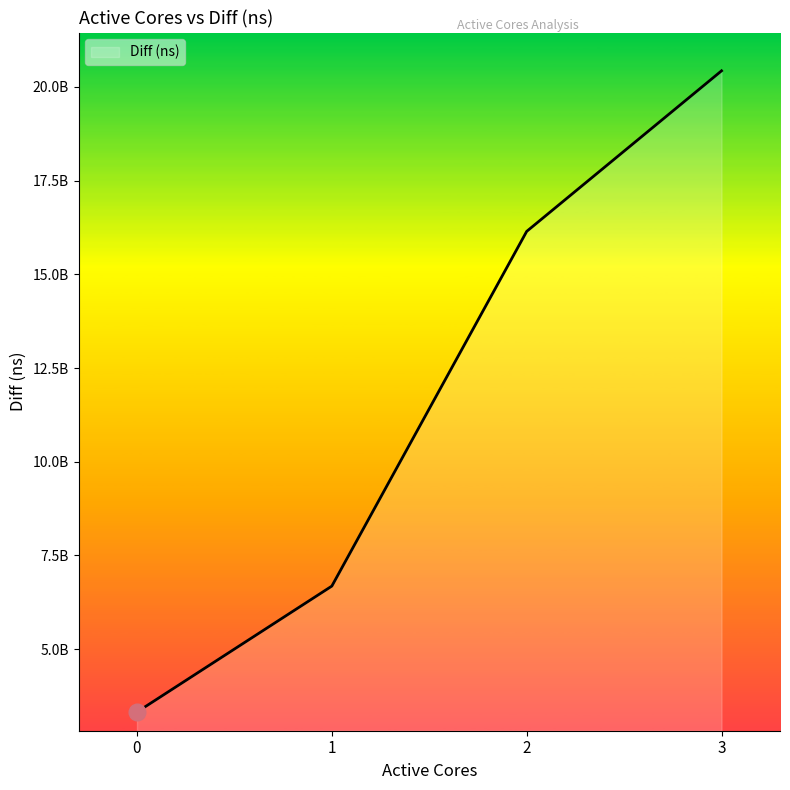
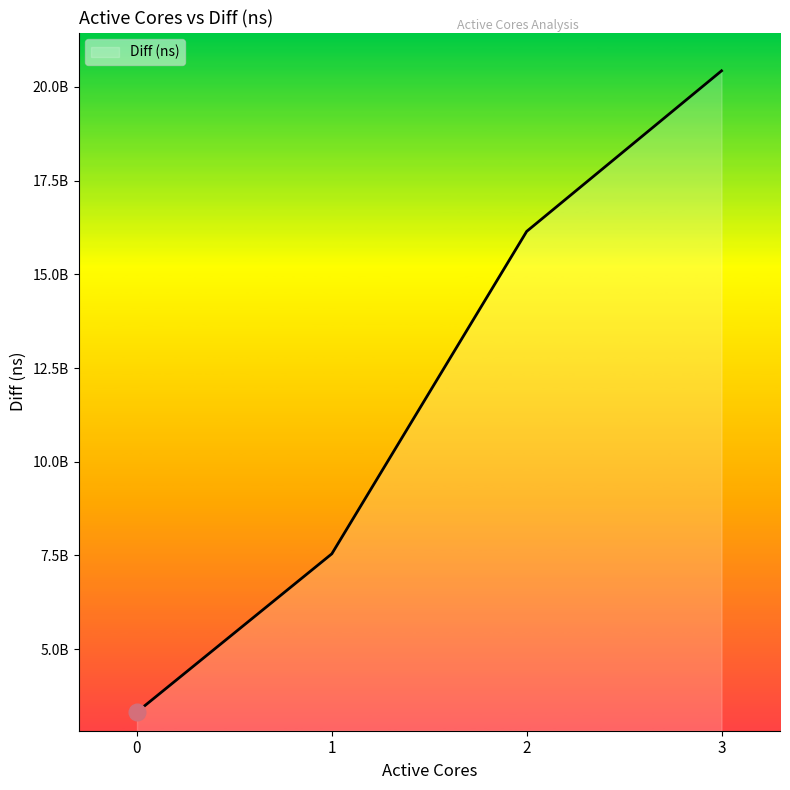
Diff (ns), 1: 6700000000 -> 7500000000
